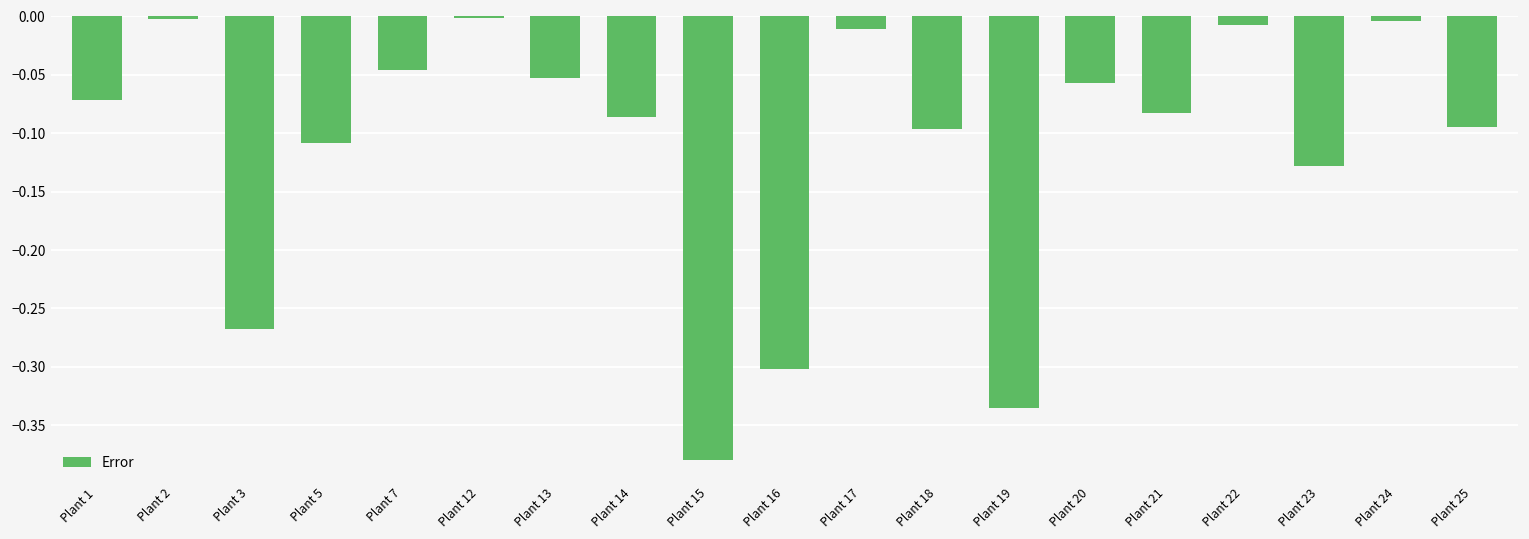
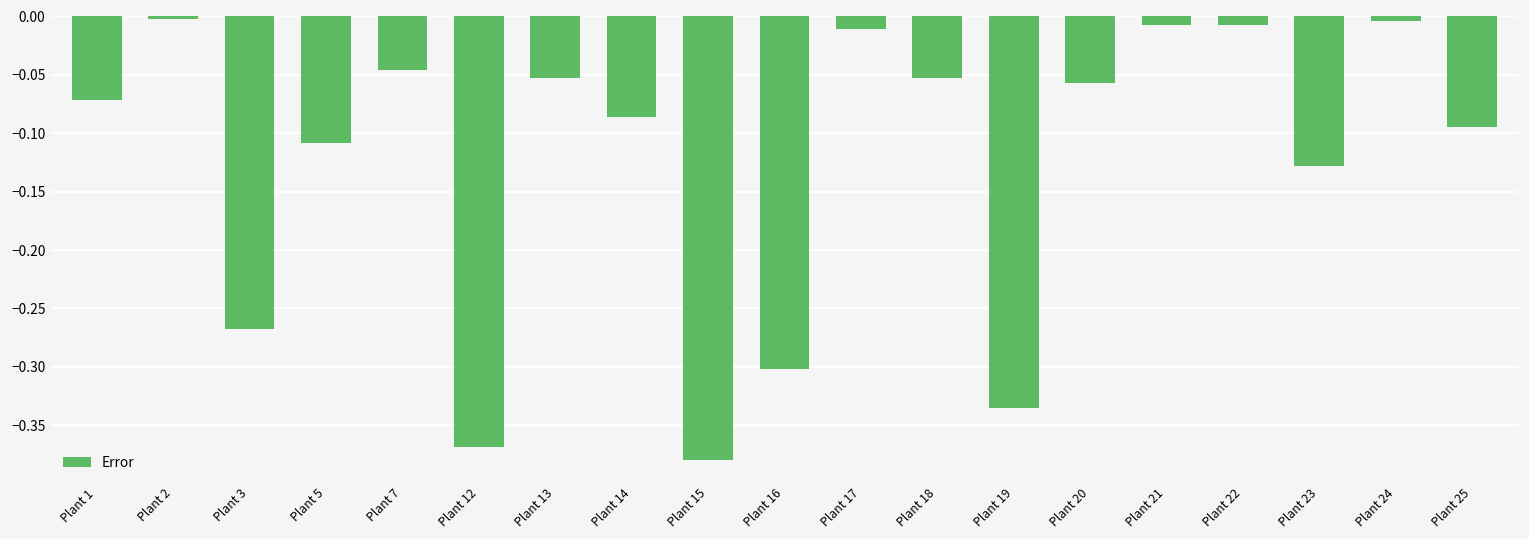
Plant 12: -0.001 -> -0.369
Plant 18: -0.097 -> -0.052
Plant 21: -0.082 -> -0.007
